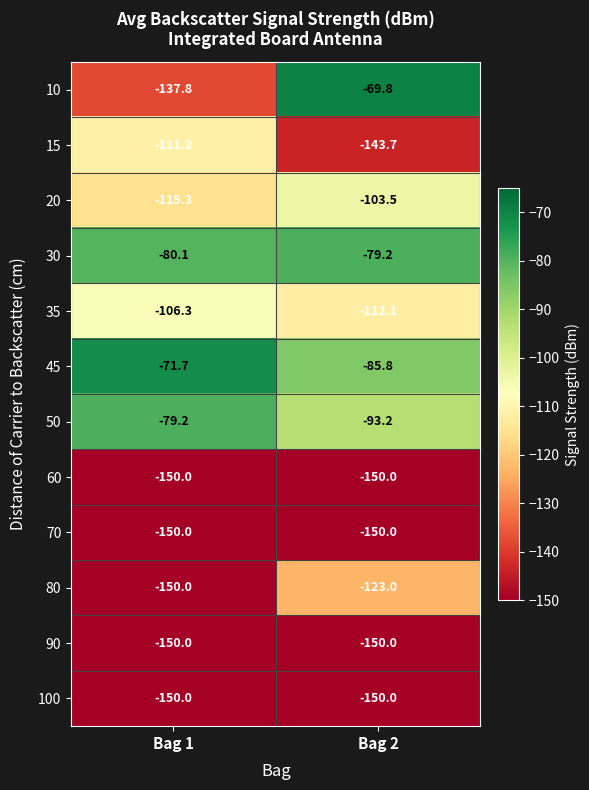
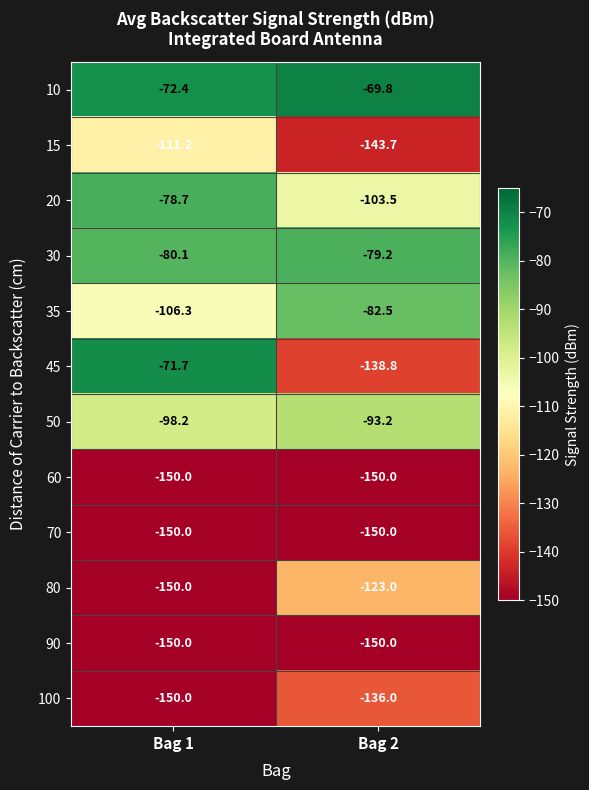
10, Bag 1: -137.8 -> -72.4
20, Bag 1: -115.3 -> -78.7
35, Bag 2: -112.1 -> -82.5
45, Bag 2: -85.8 -> -138.8
50, Bag 1: -79.2 -> -98.2
100, Bag 2: -150.0 -> -136.0
